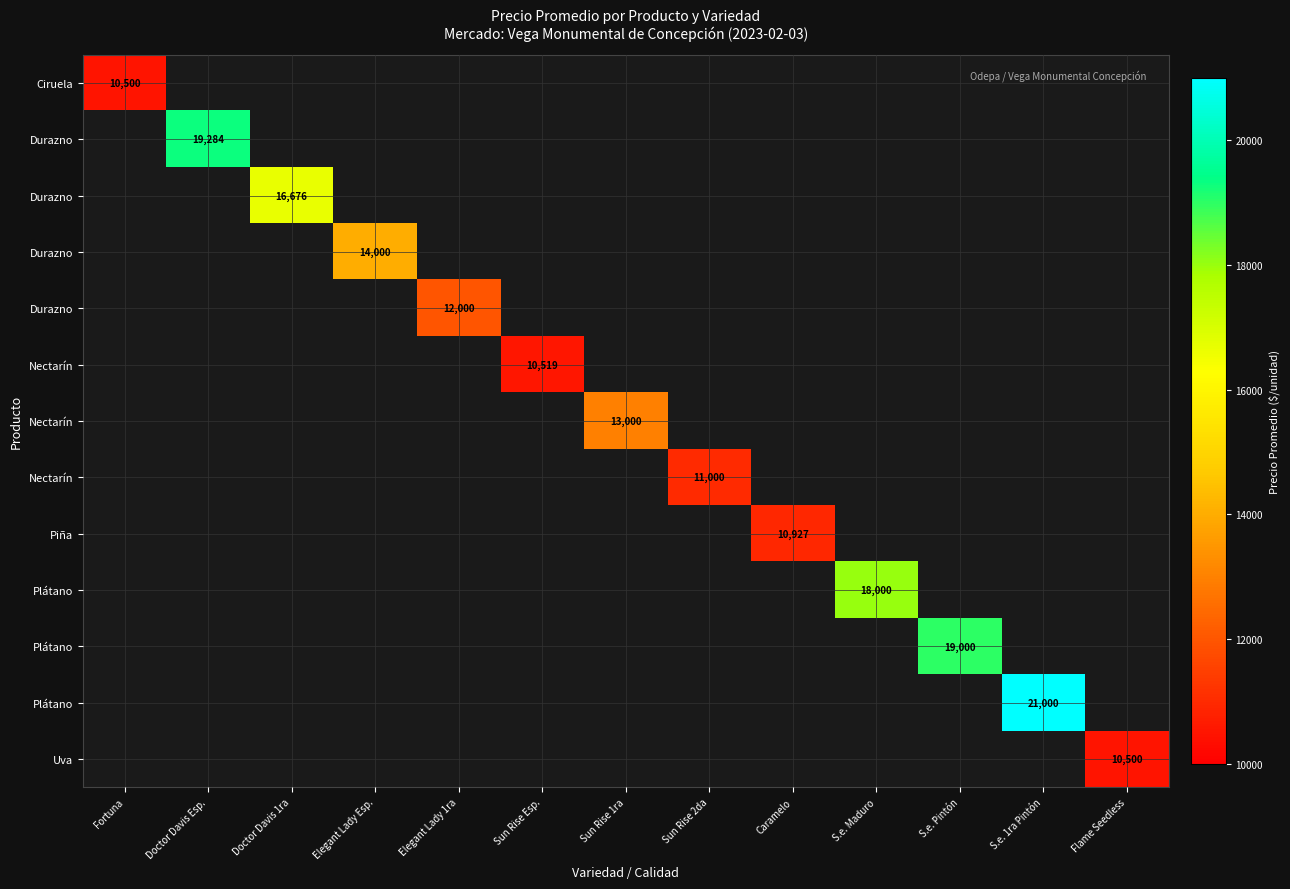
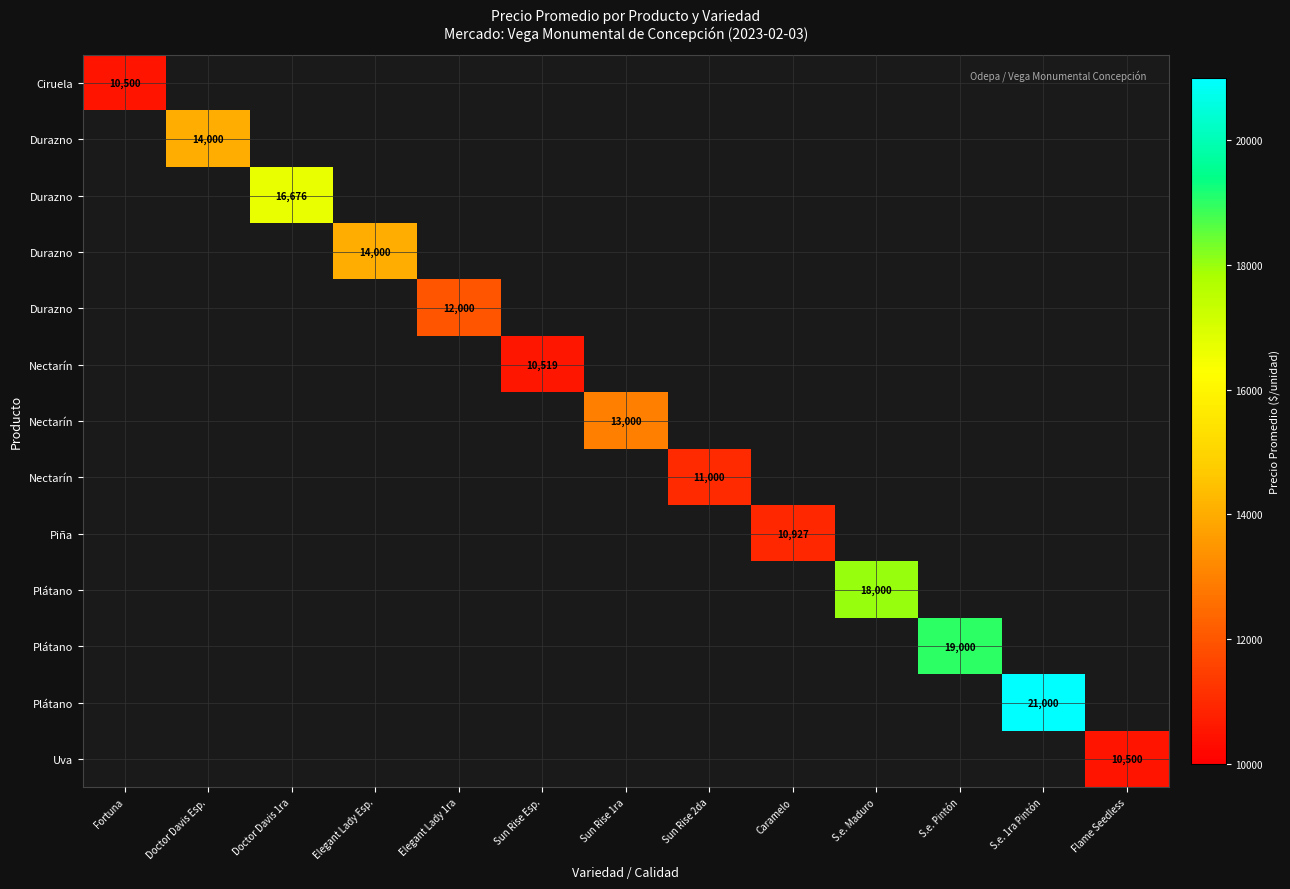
Durazno, Doctor Davis Esp.: 19,284 -> 14,000
